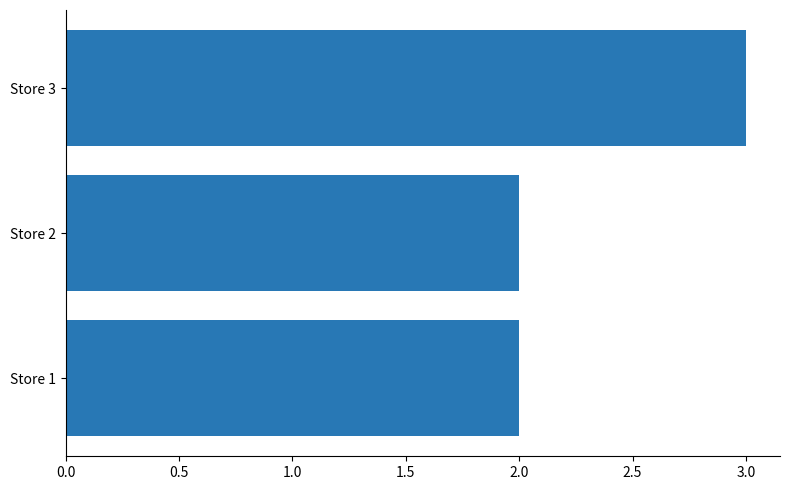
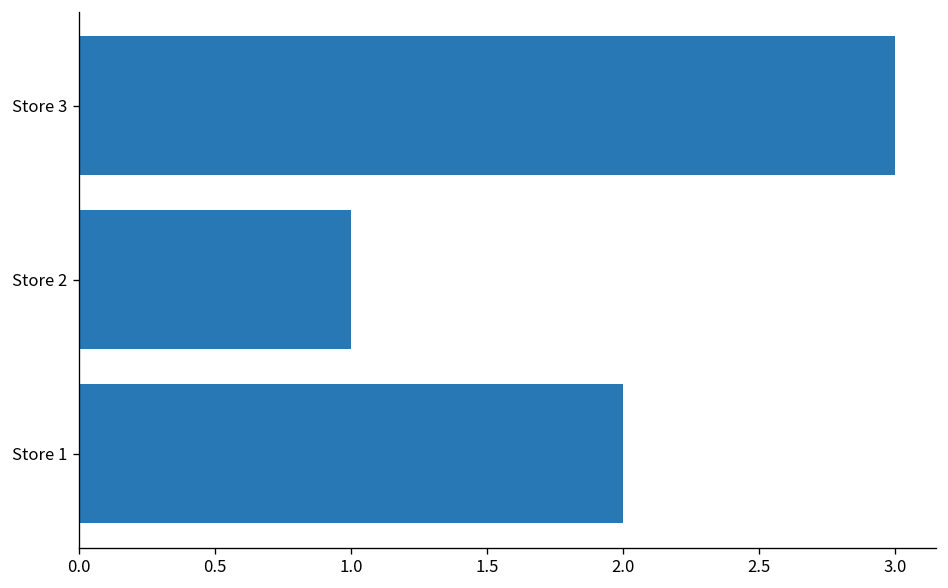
Store 2: 2 -> 1
